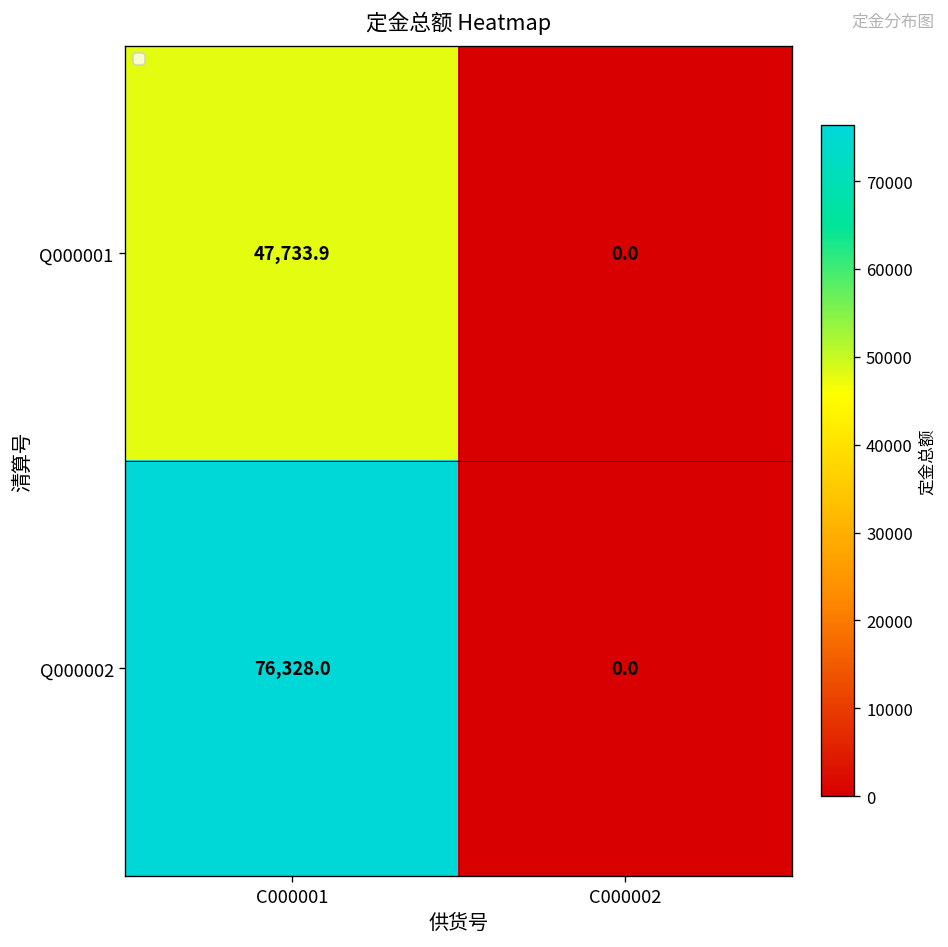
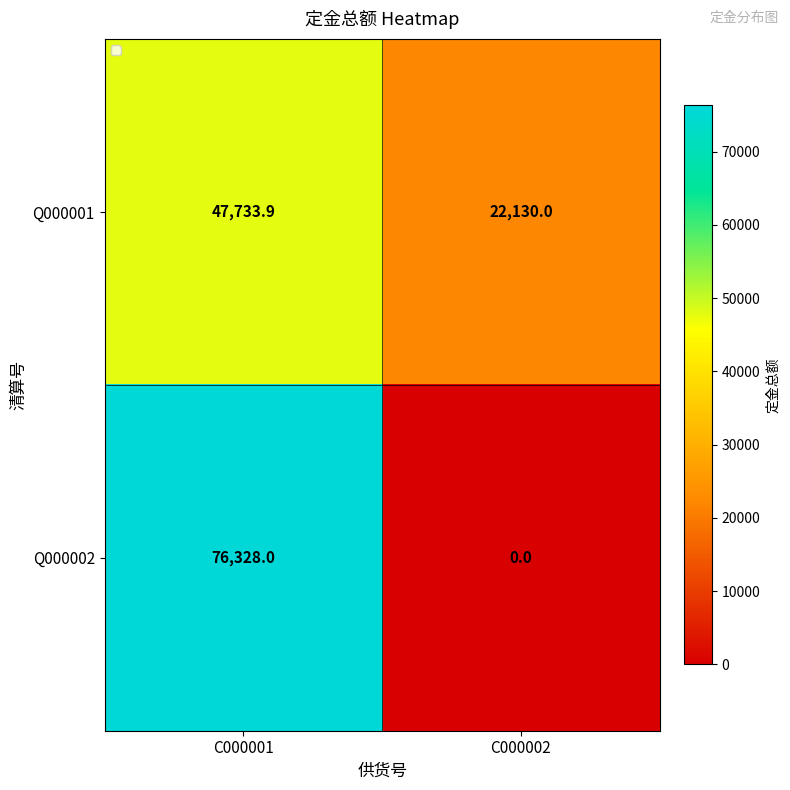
Q000001, C000002: 0.0 -> 22,130.0
